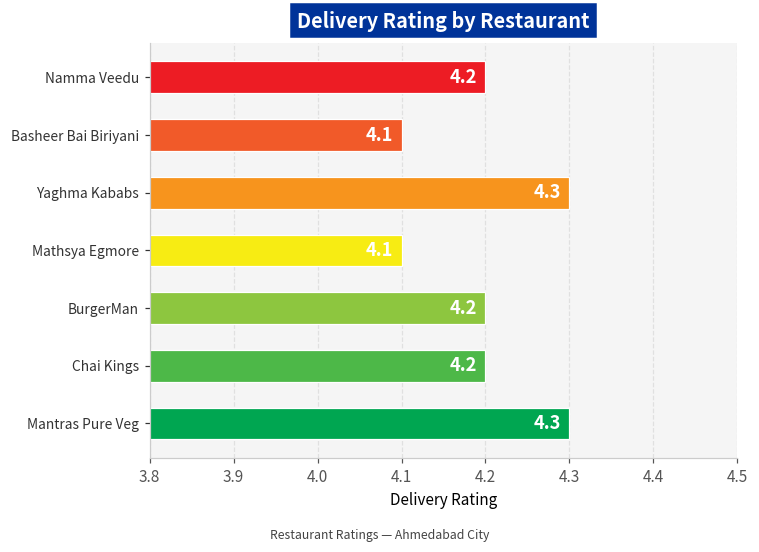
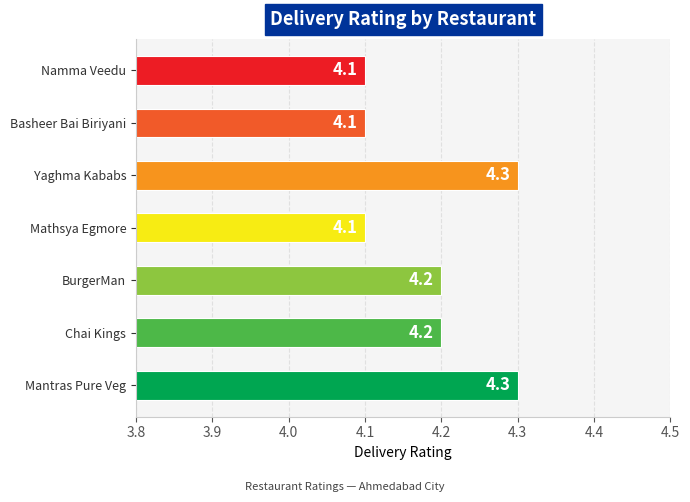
Namma Veedu: 4.2 -> 4.1
